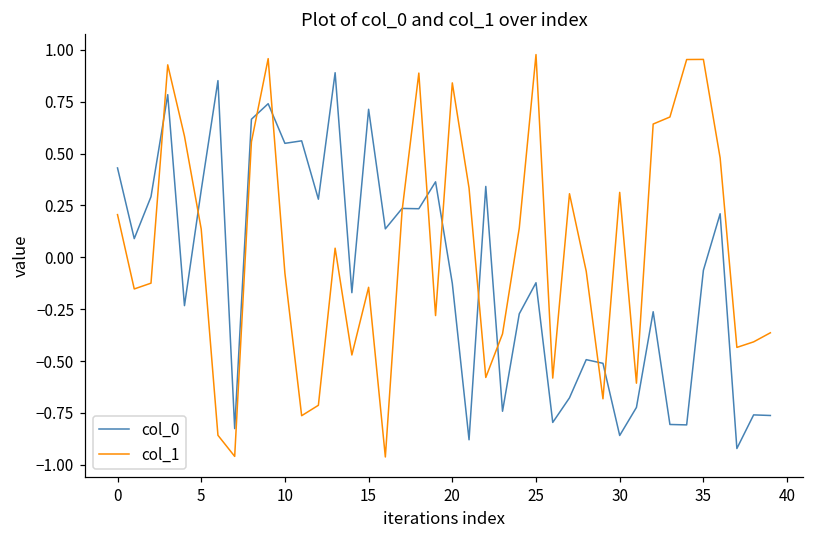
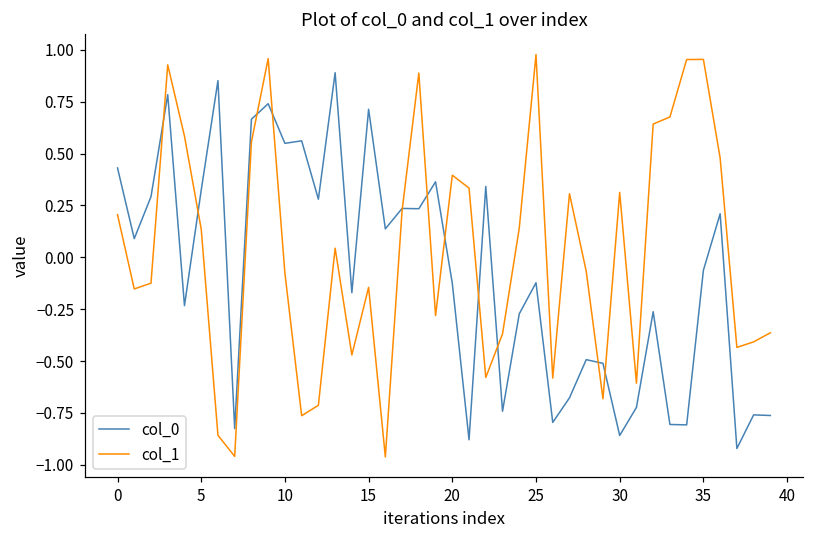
col_1, 20: 0.84 -> 0.40
